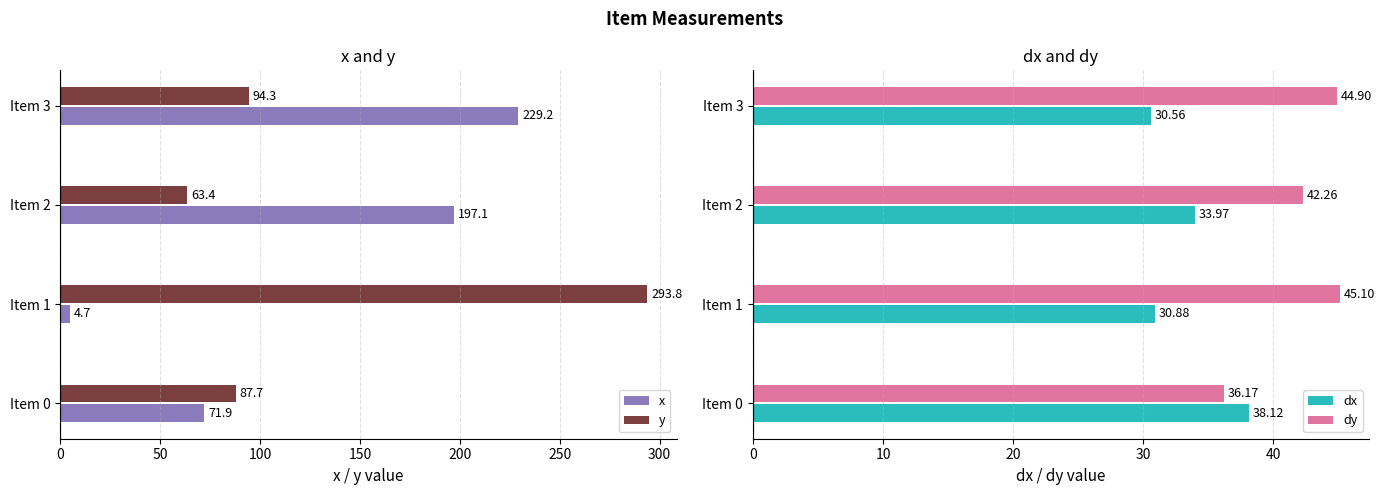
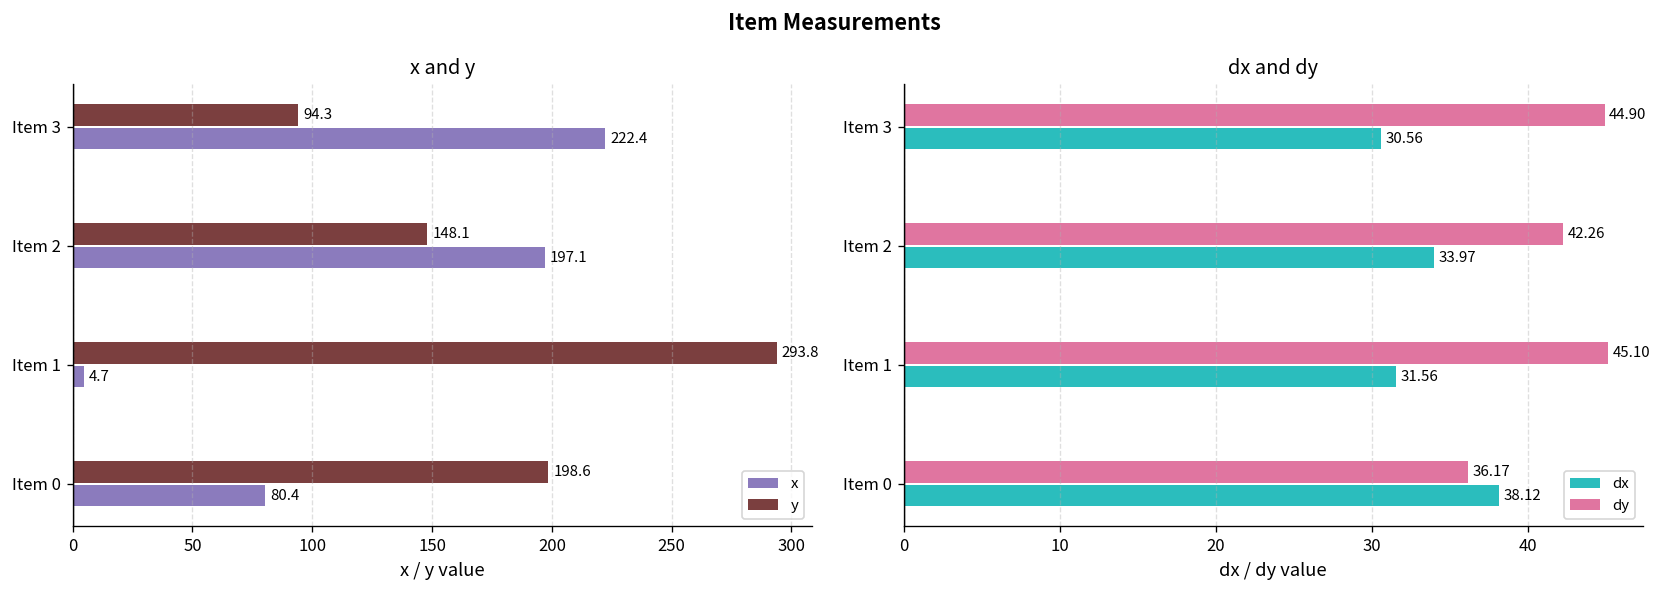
x and y, x, Item 3: 229.2 -> 222.4
x and y, y, Item 2: 63.4 -> 148.1
x and y, y, Item 0: 87.7 -> 198.6
x and y, x, Item 0: 71.9 -> 80.4
dx and dy, dx, Item 1: 30.88 -> 31.56
